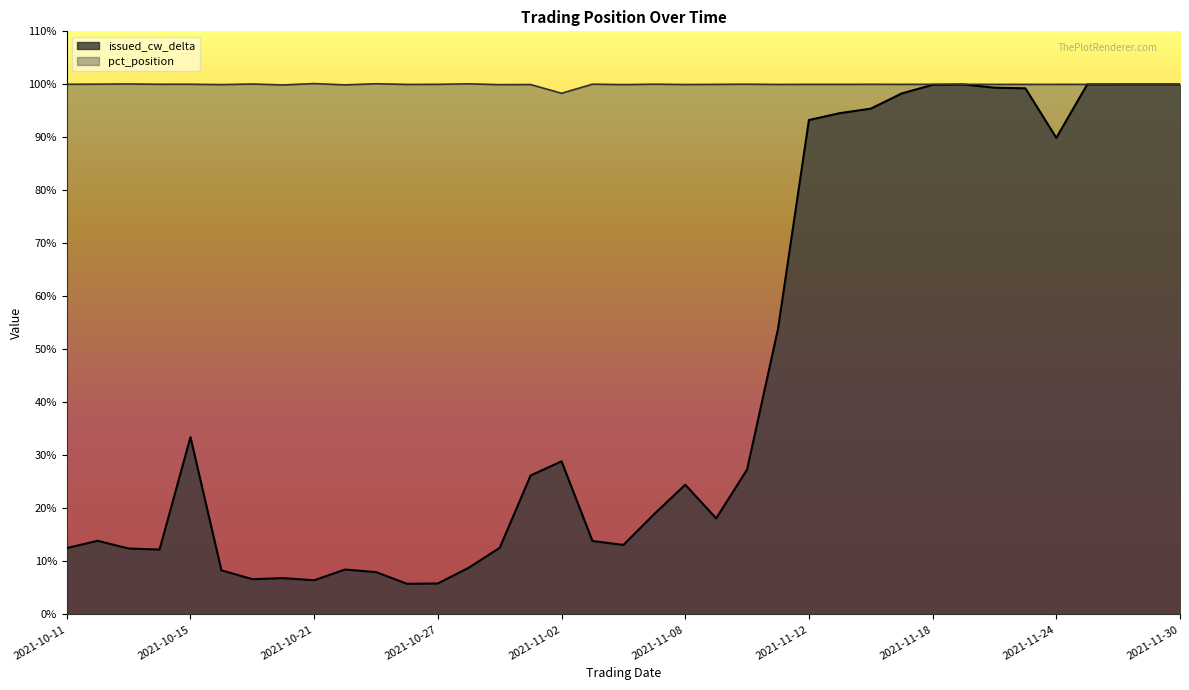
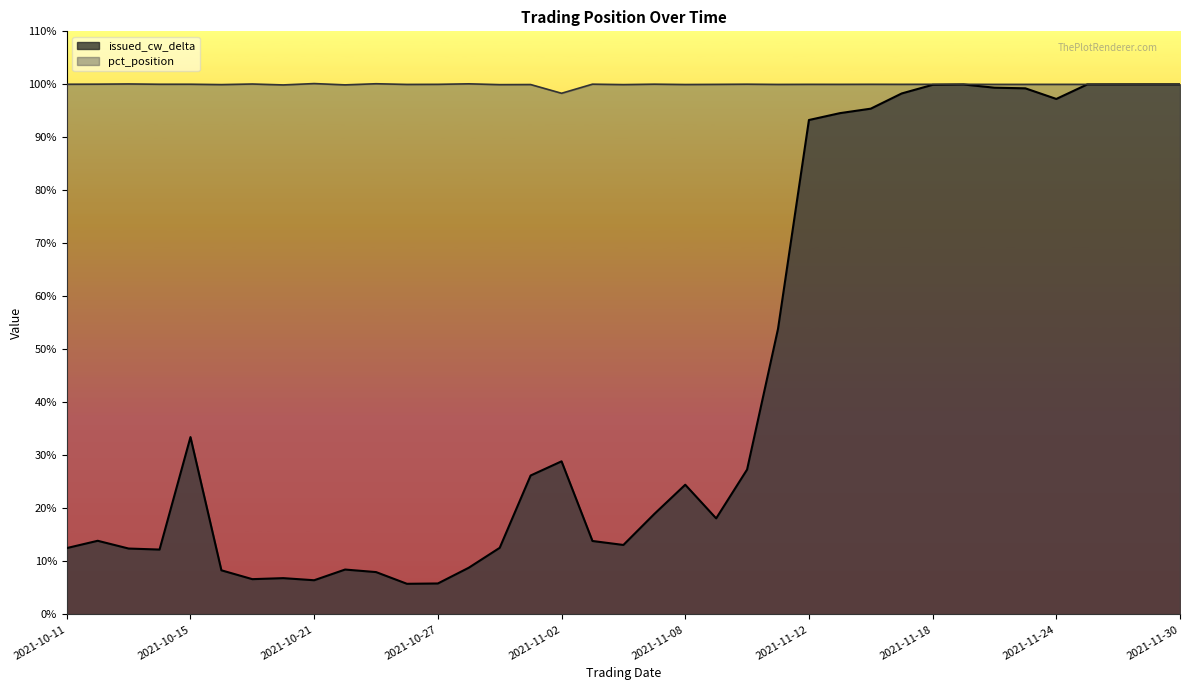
issued_cw_delta, 2021-11-24: 90% -> 97%
